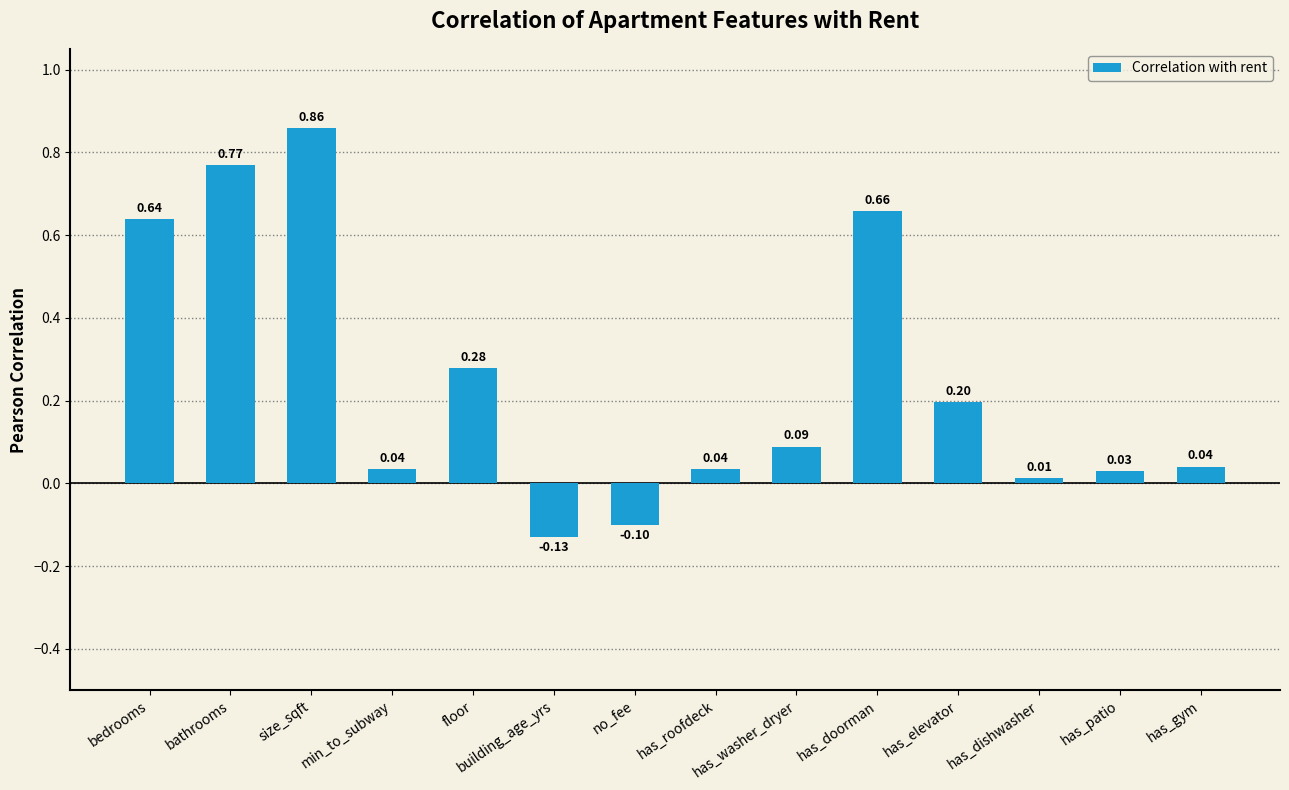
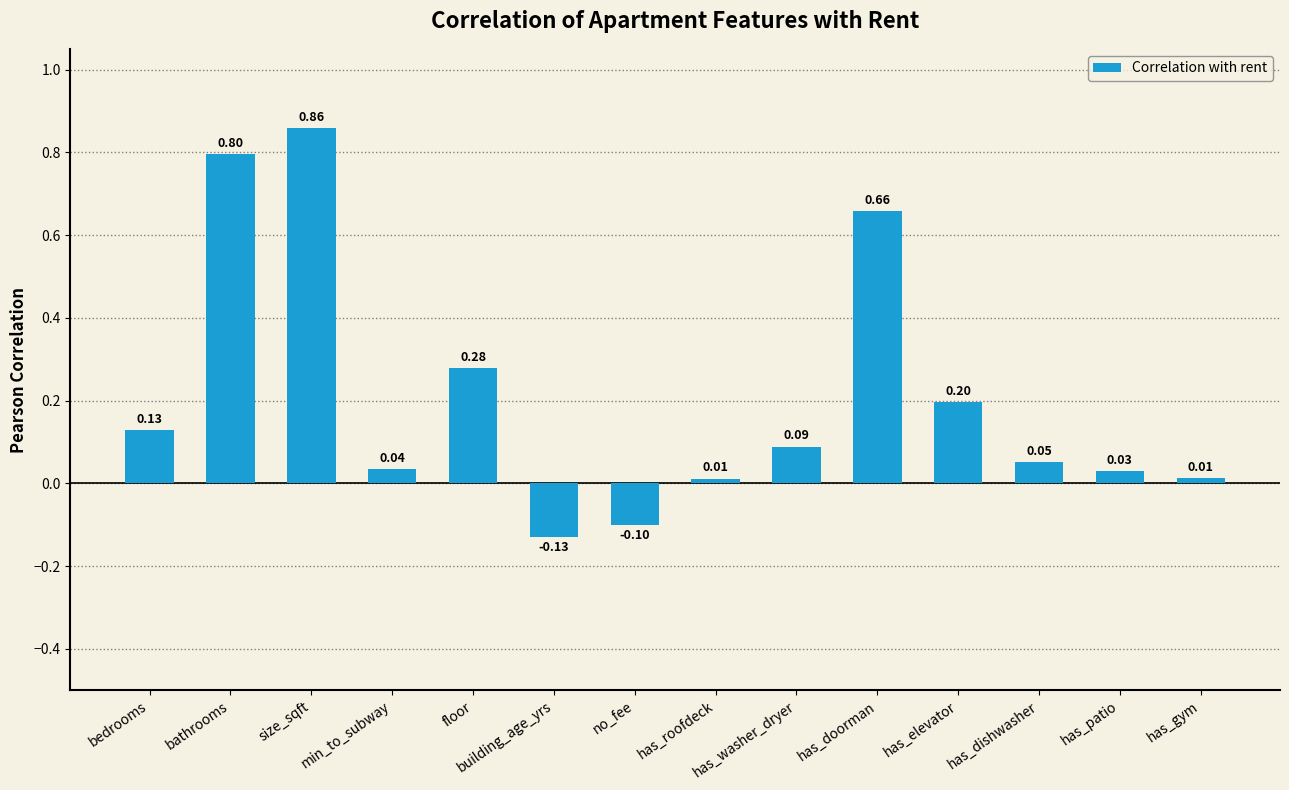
bedrooms: 0.64 -> 0.13
bathrooms: 0.77 -> 0.80
has_roofdeck: 0.04 -> 0.01
has_dishwasher: 0.01 -> 0.05
has_gym: 0.04 -> 0.01
